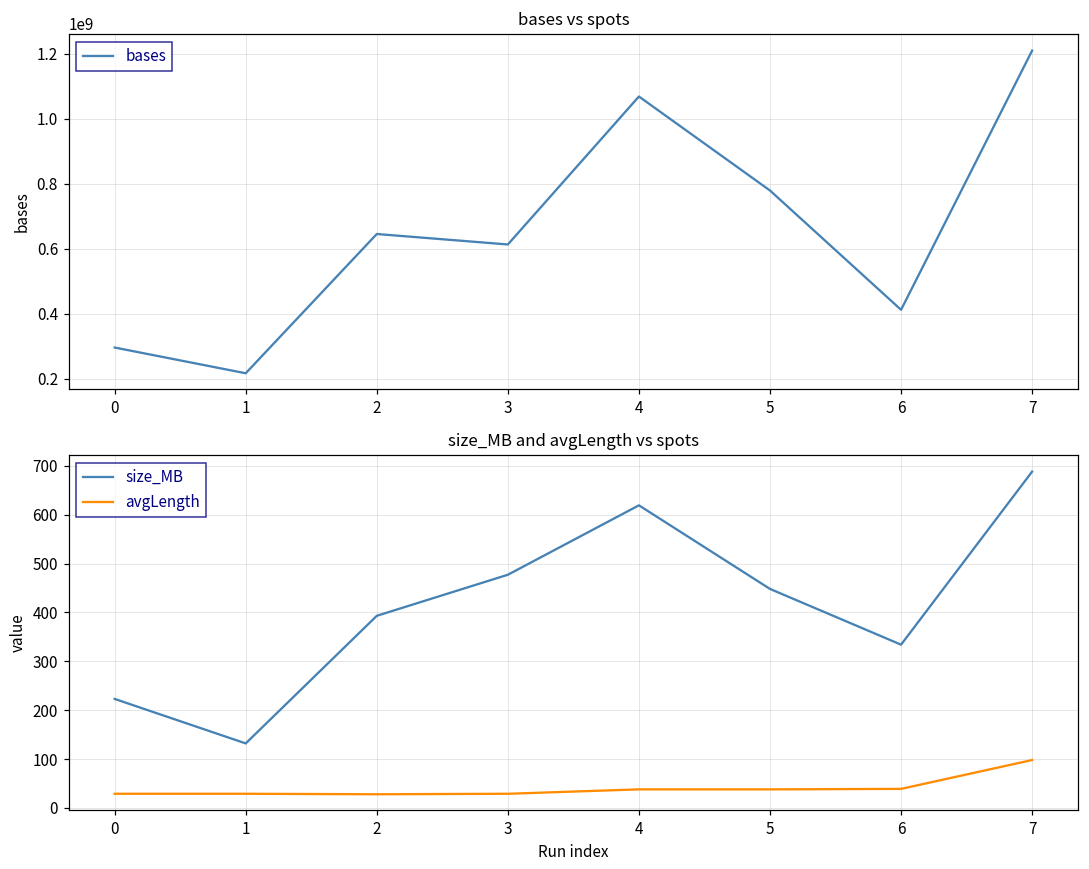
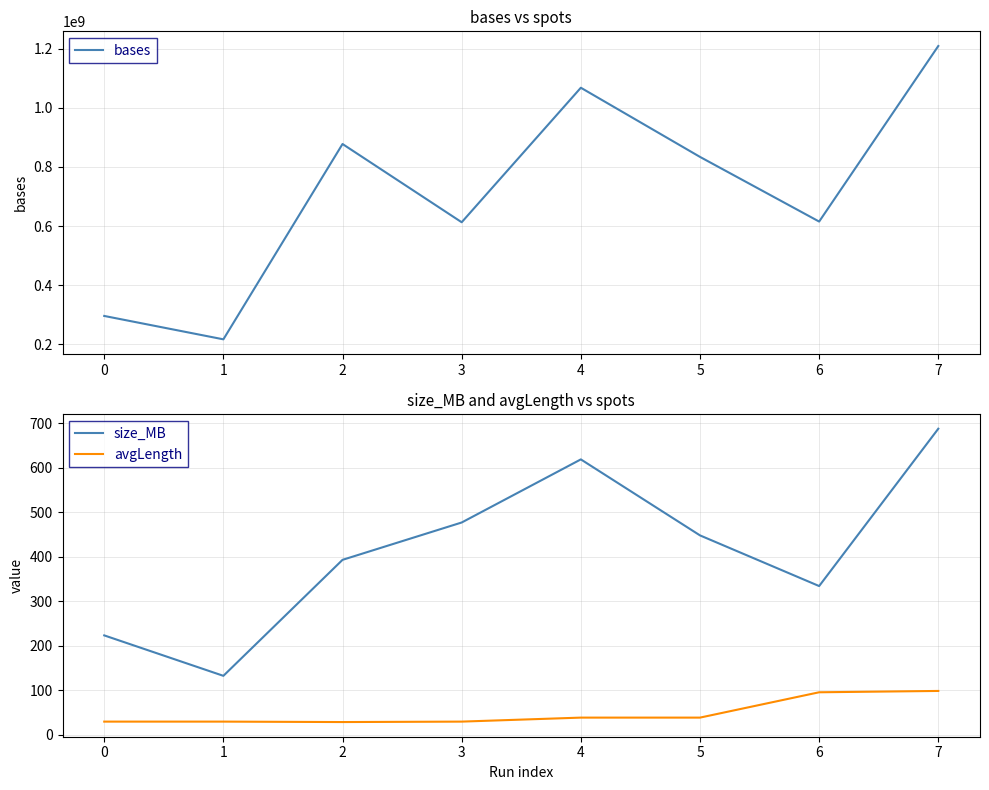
bases vs spots, 2: 640000000 -> 880000000
bases vs spots, 5: 780000000 -> 830000000
bases vs spots, 6: 410000000 -> 620000000
size_MB and avgLength vs spots, avgLength, 6: 40 -> 100
